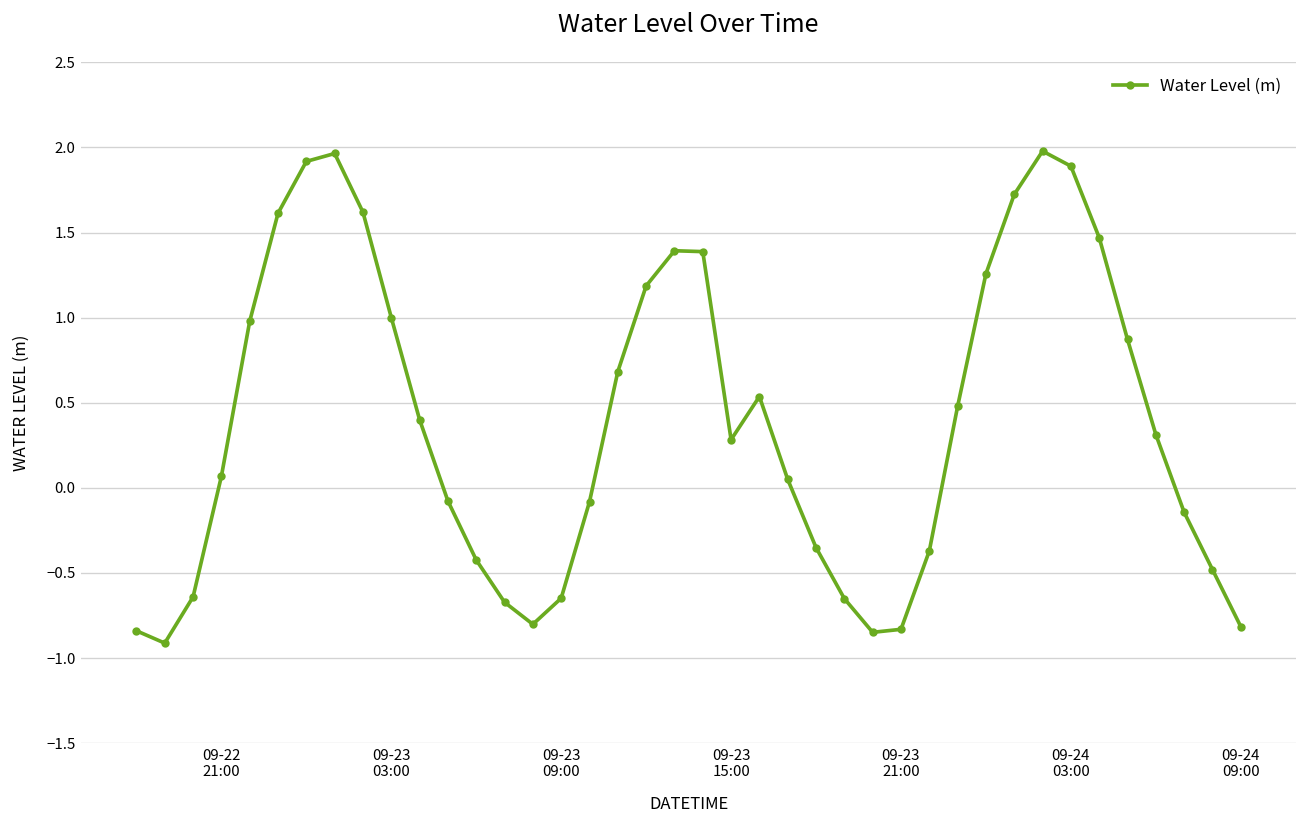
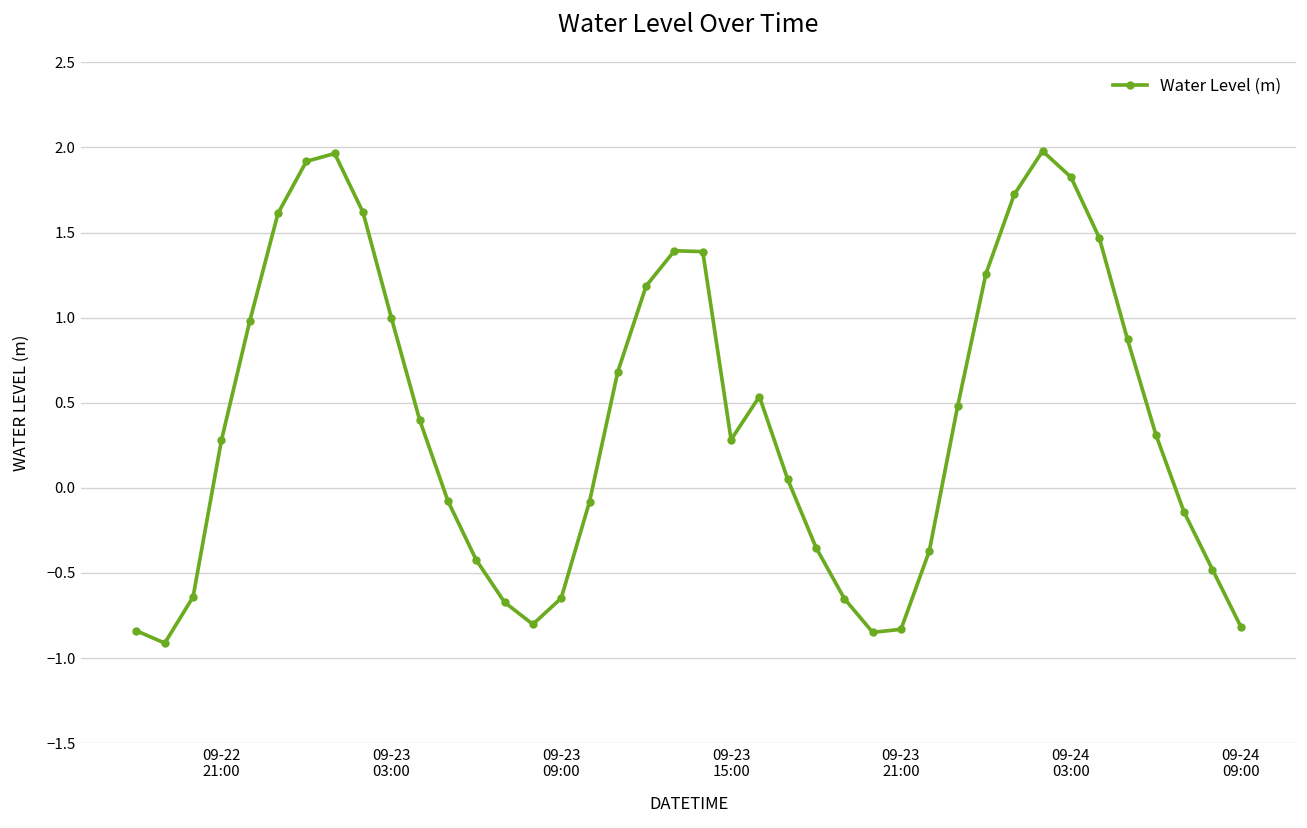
09-22 21:00: 0.07 -> 0.28
09-24 03:00: 1.89 -> 1.83
